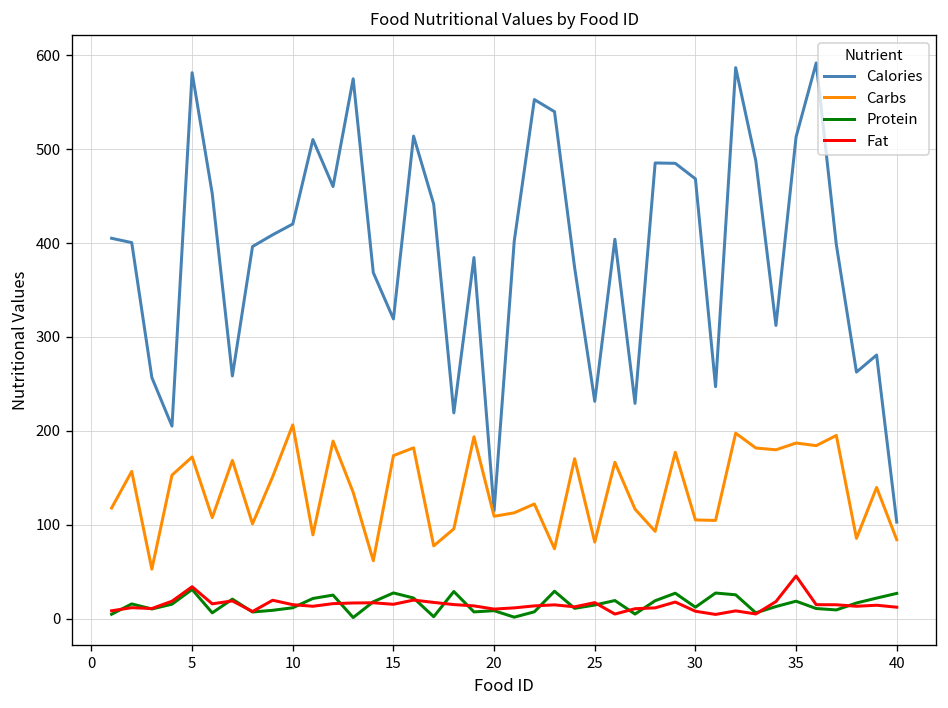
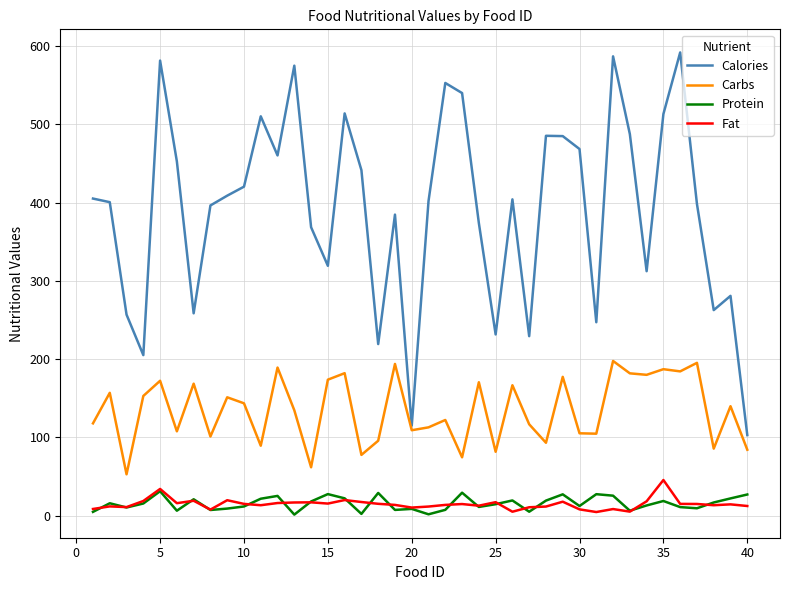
Carbs, 10: 210 -> 140
